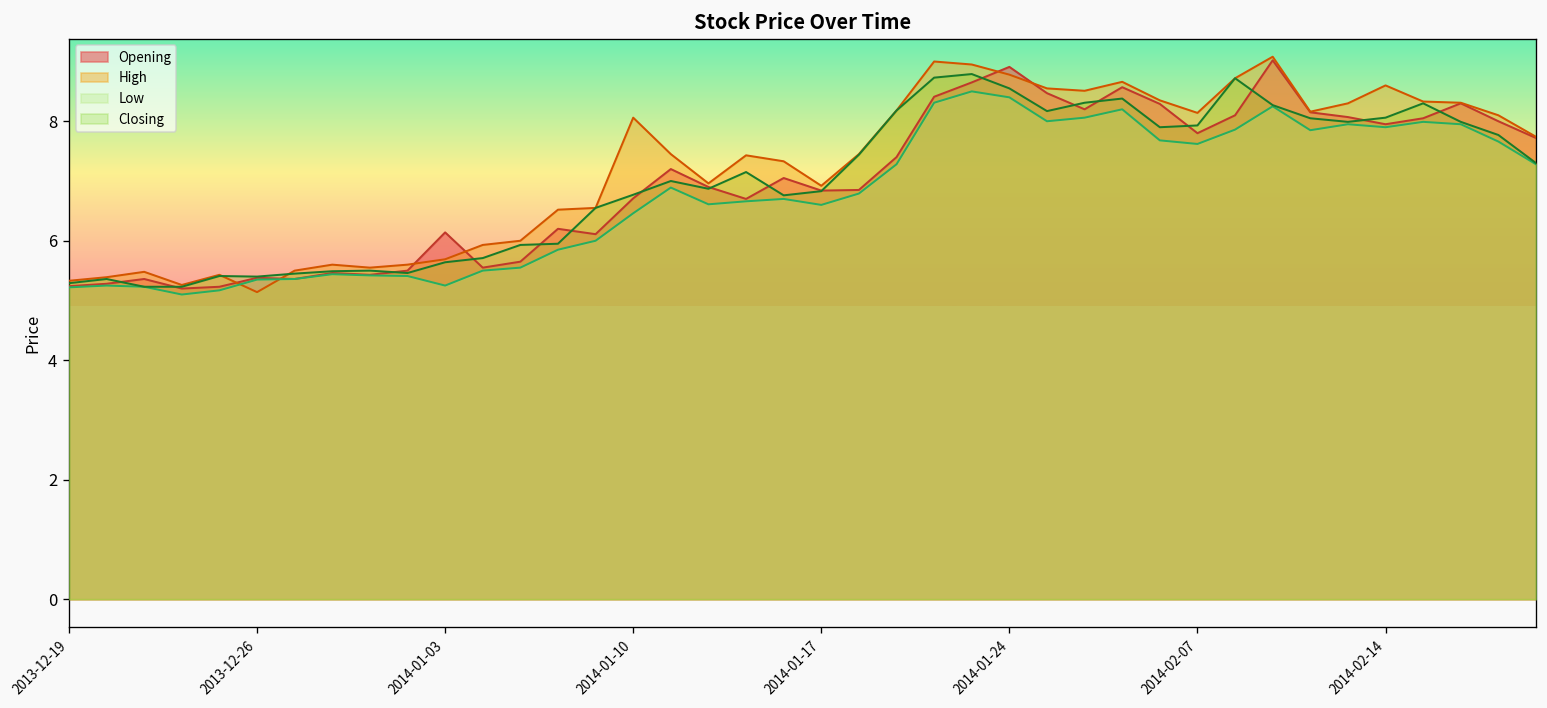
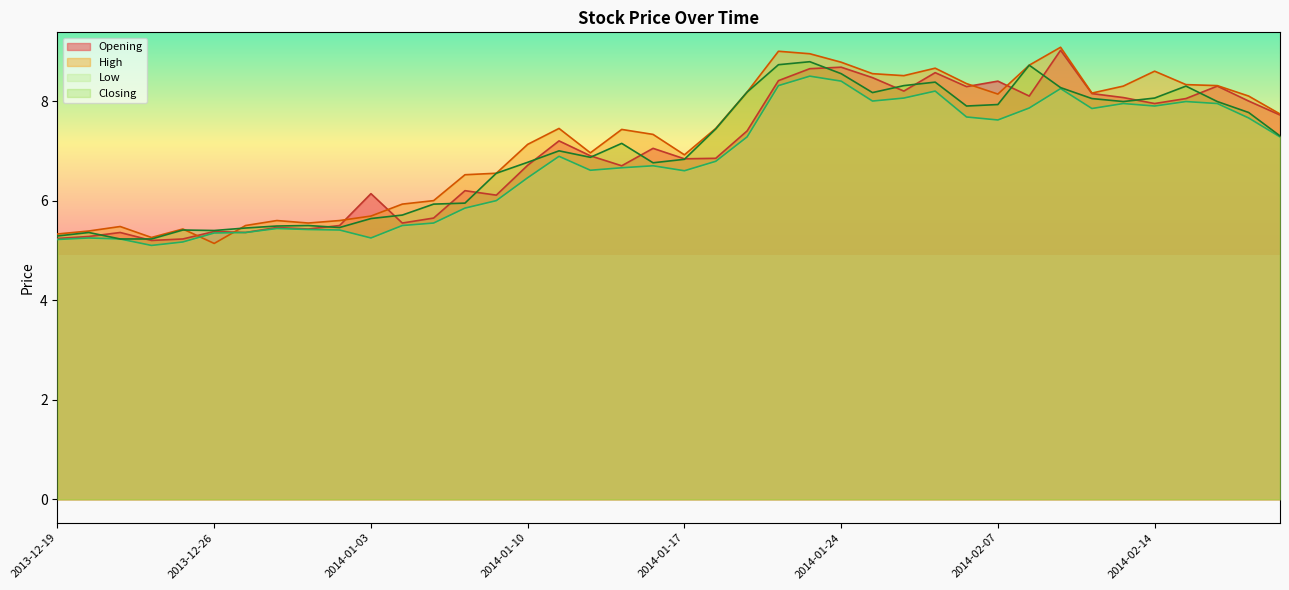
High, 2014-01-10: 8.1 -> 7.1
Opening, 2014-01-24: 8.9 -> 8.7
Opening, 2014-02-07: 7.8 -> 8.4
